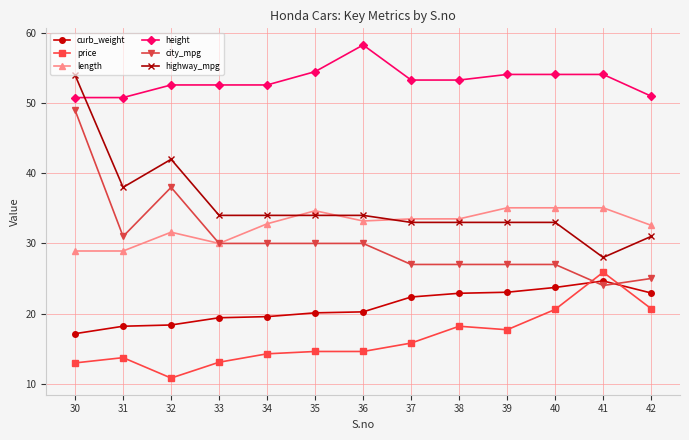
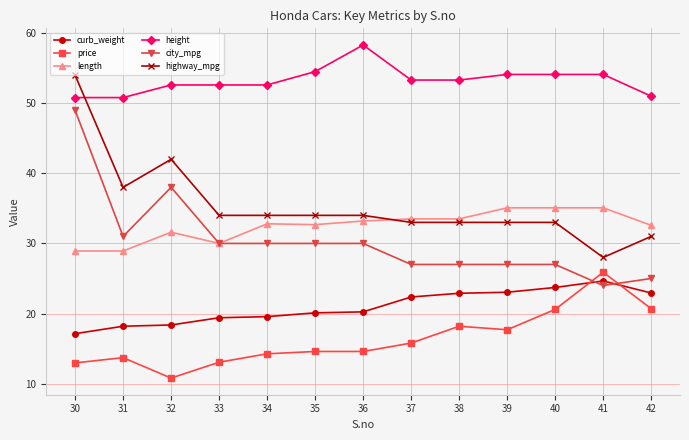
length, 35: 35 -> 33
